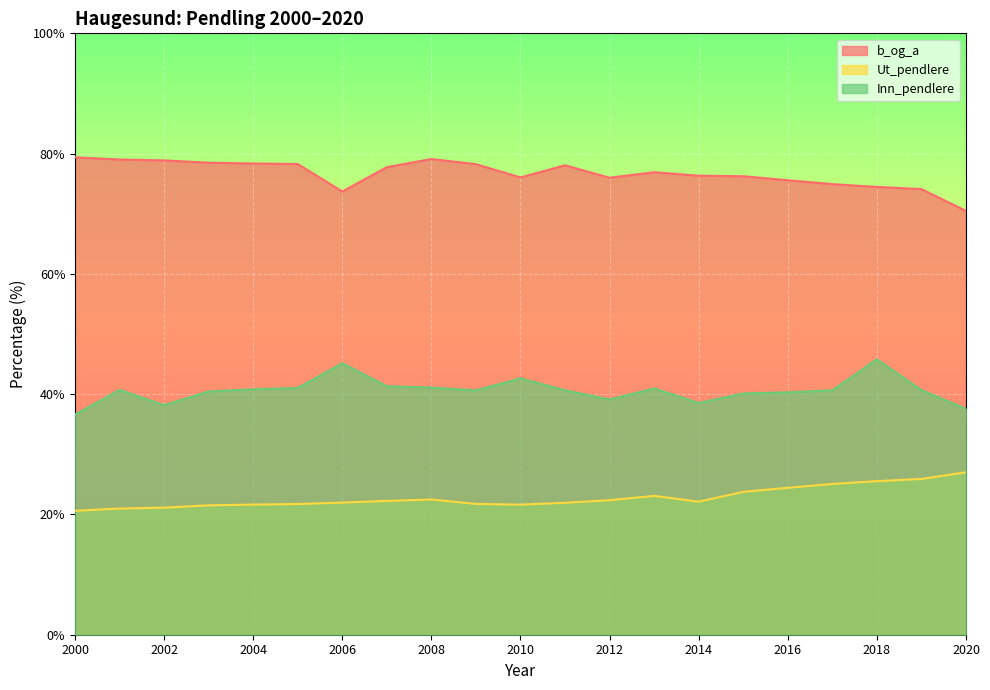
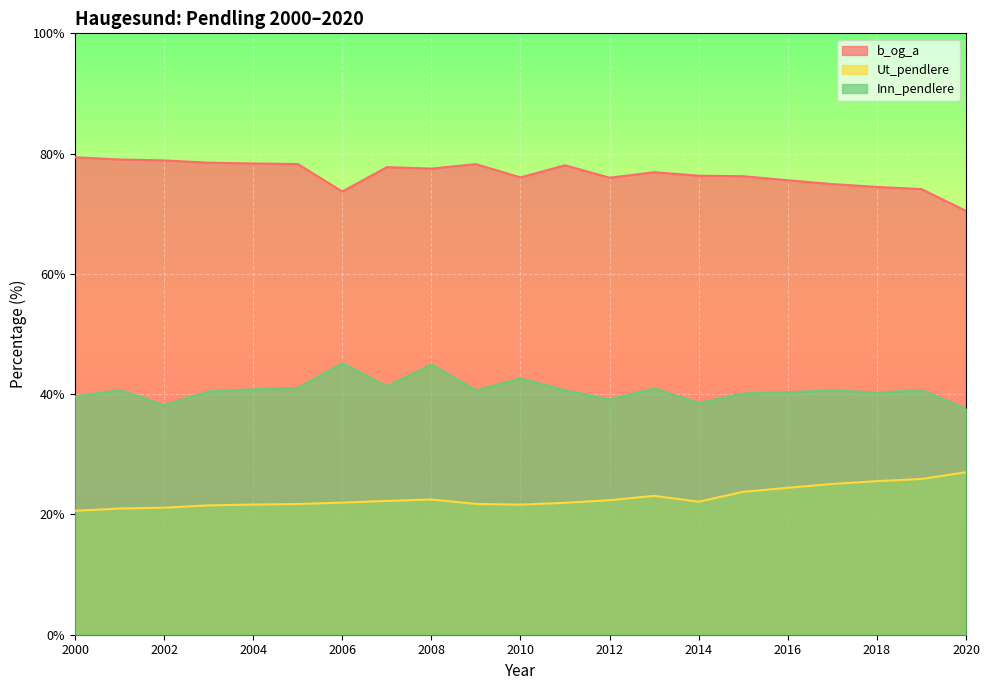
Inn_pendlere, 2000: 37% -> 40%
b_og_a, 2008: 79% -> 78%
Inn_pendlere, 2008: 41% -> 45%
Inn_pendlere, 2018: 46% -> 40%
